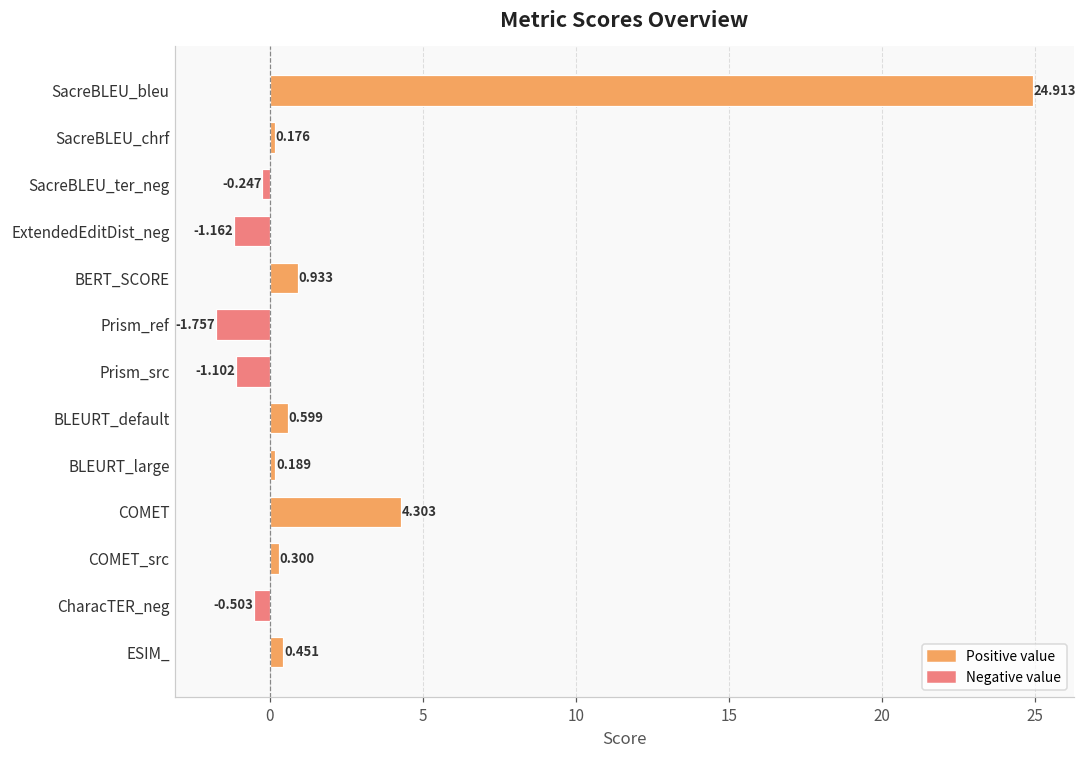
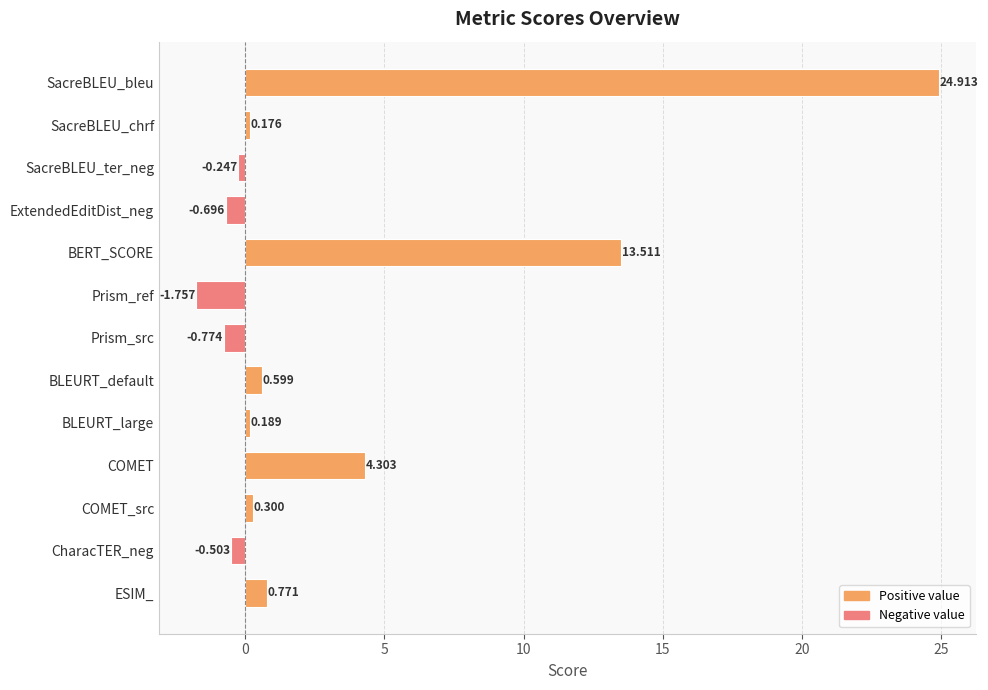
ExtendedEditDist_neg: -1.162 -> -0.696
BERT_SCORE: 0.933 -> 13.511
Prism_src: -1.102 -> -0.774
ESIM_: 0.451 -> 0.771
